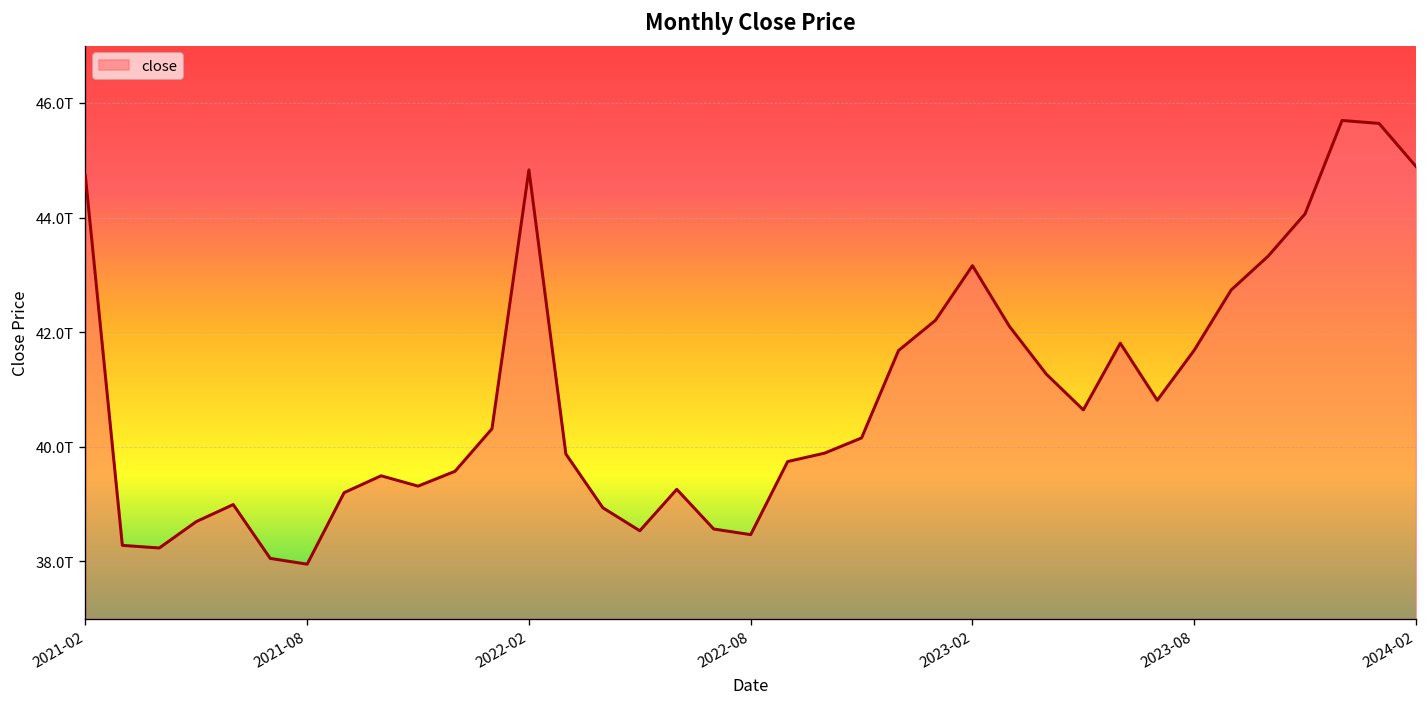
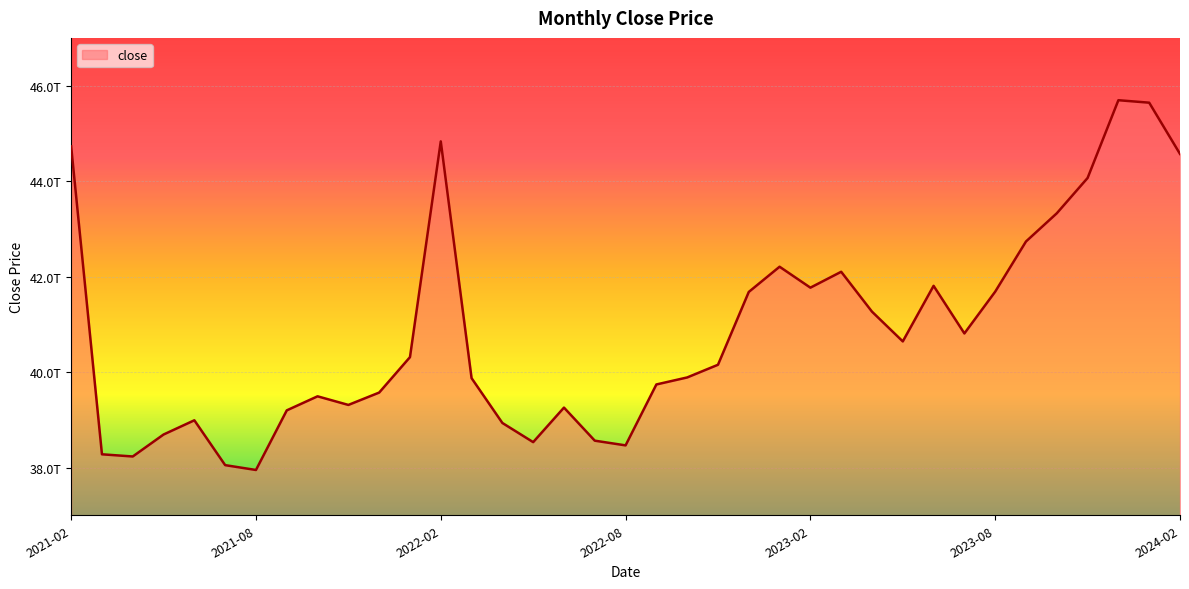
2023-02: 43.2T -> 41.8T
2024-02: 44.9T -> 44.6T
